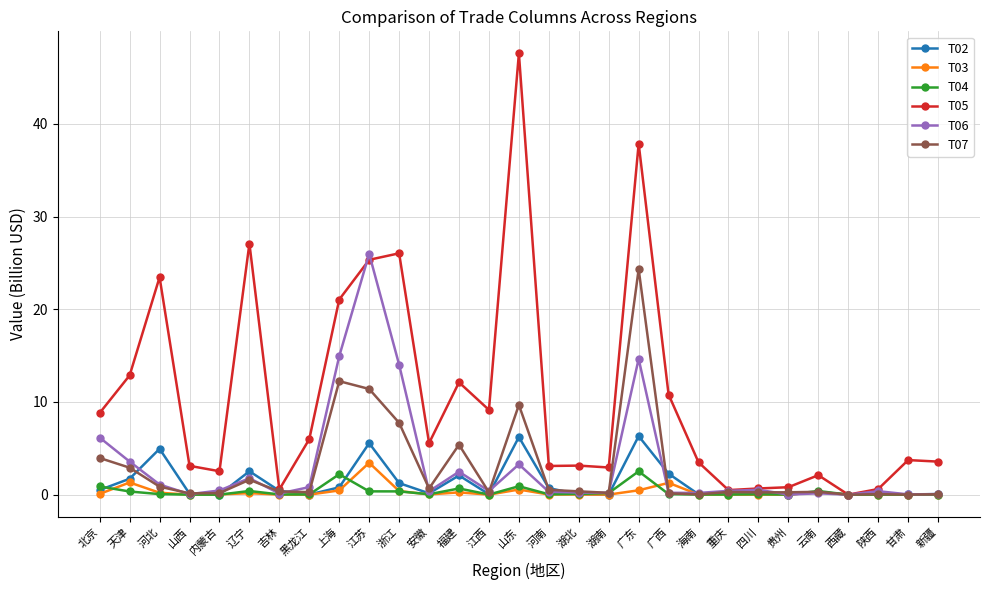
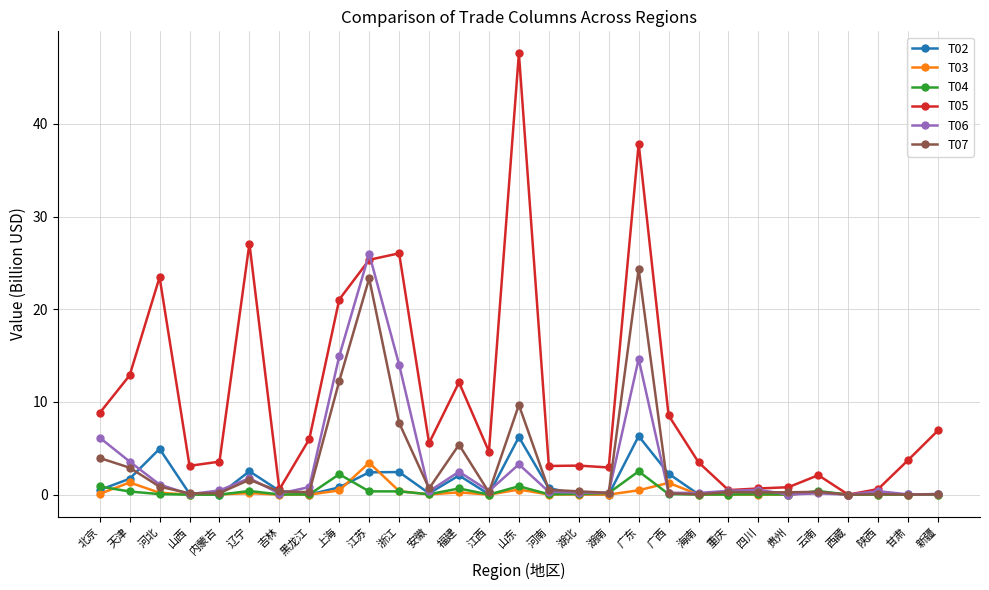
T05, 内蒙古: 3 -> 4
T02, 江苏: 6 -> 2
T07, 江苏: 11 -> 23
T02, 浙江: 1 -> 2
T05, 江西: 9 -> 5
T05, 广西: 11 -> 9
T05, 新疆: 4 -> 7
